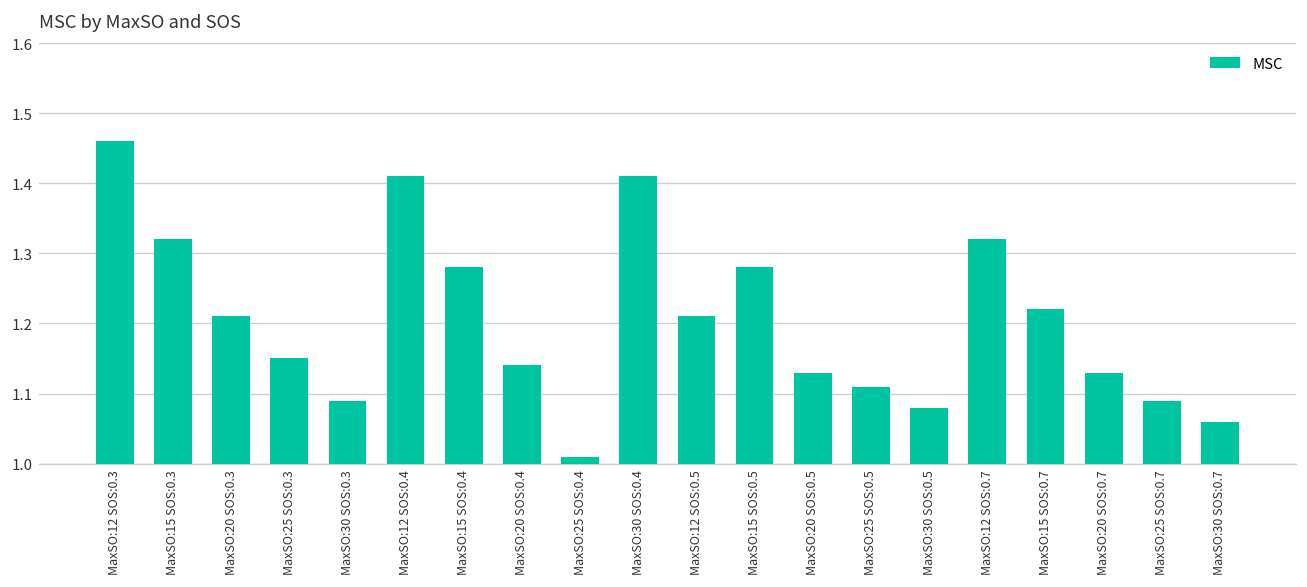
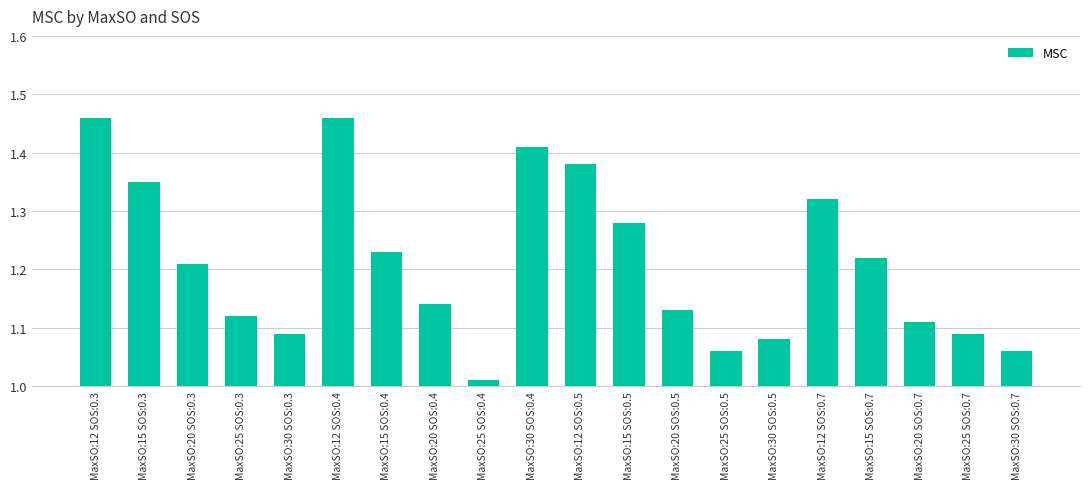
MaxSO:15 SOS:0.3: 1.32 -> 1.35
MaxSO:25 SOS:0.3: 1.15 -> 1.12
MaxSO:12 SOS:0.4: 1.41 -> 1.46
MaxSO:15 SOS:0.4: 1.28 -> 1.23
MaxSO:12 SOS:0.5: 1.21 -> 1.38
MaxSO:25 SOS:0.5: 1.11 -> 1.06
MaxSO:20 SOS:0.7: 1.13 -> 1.11
